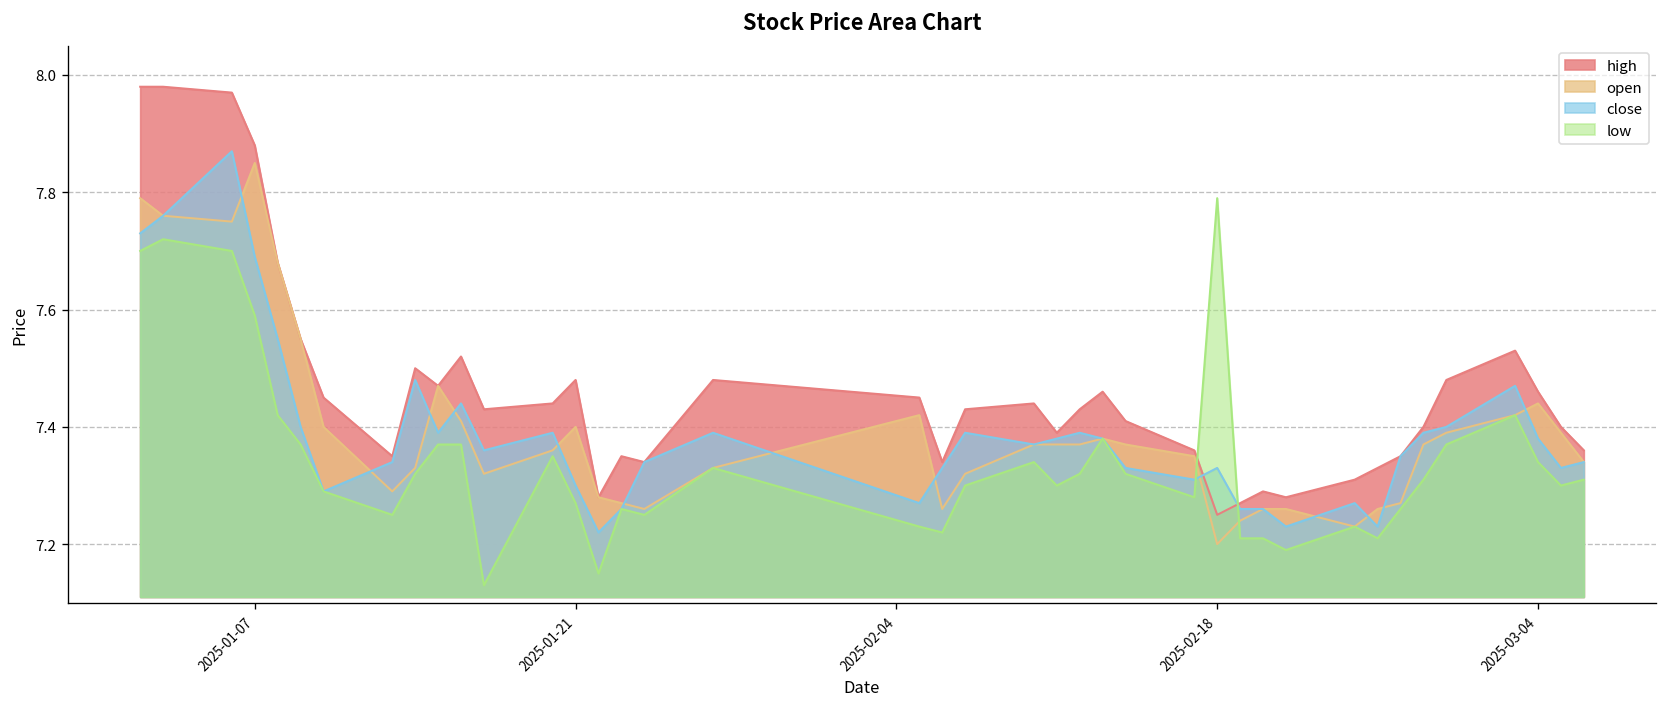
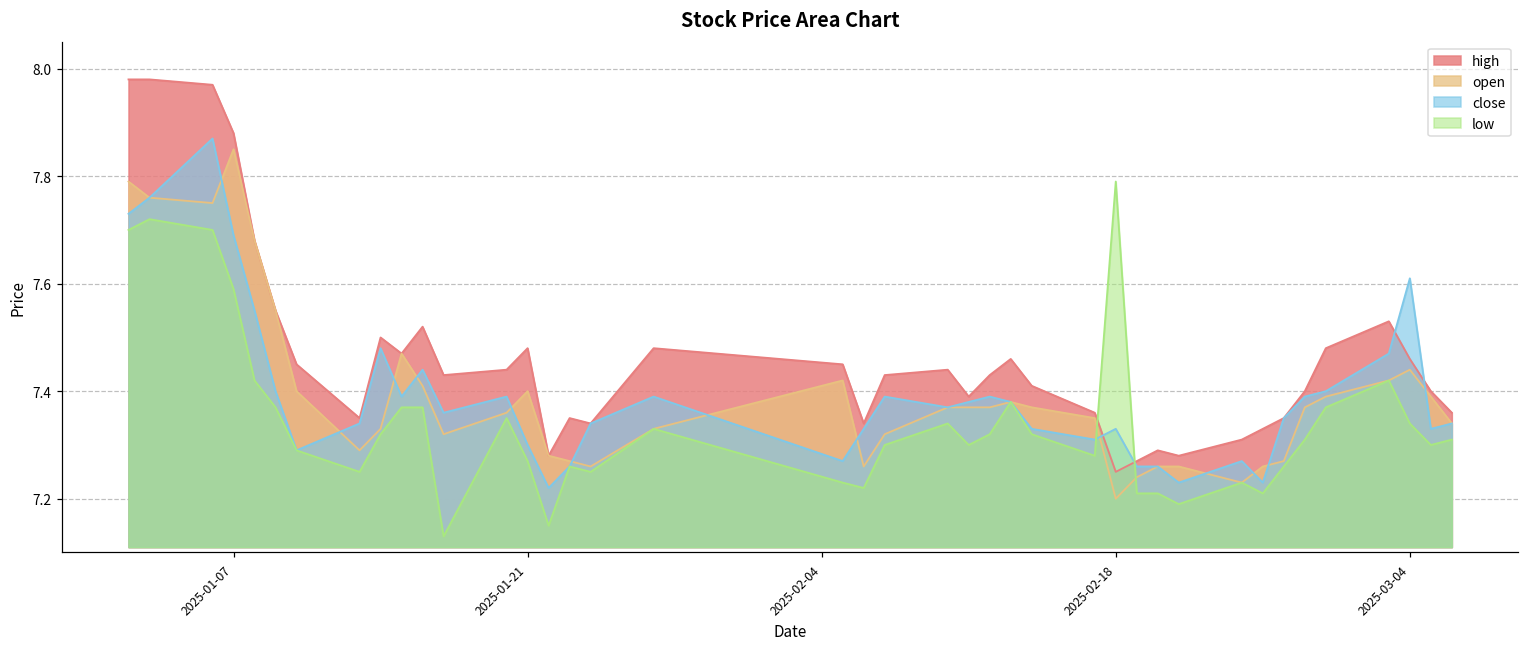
close, 2025-03-04: 7.38 -> 7.61
